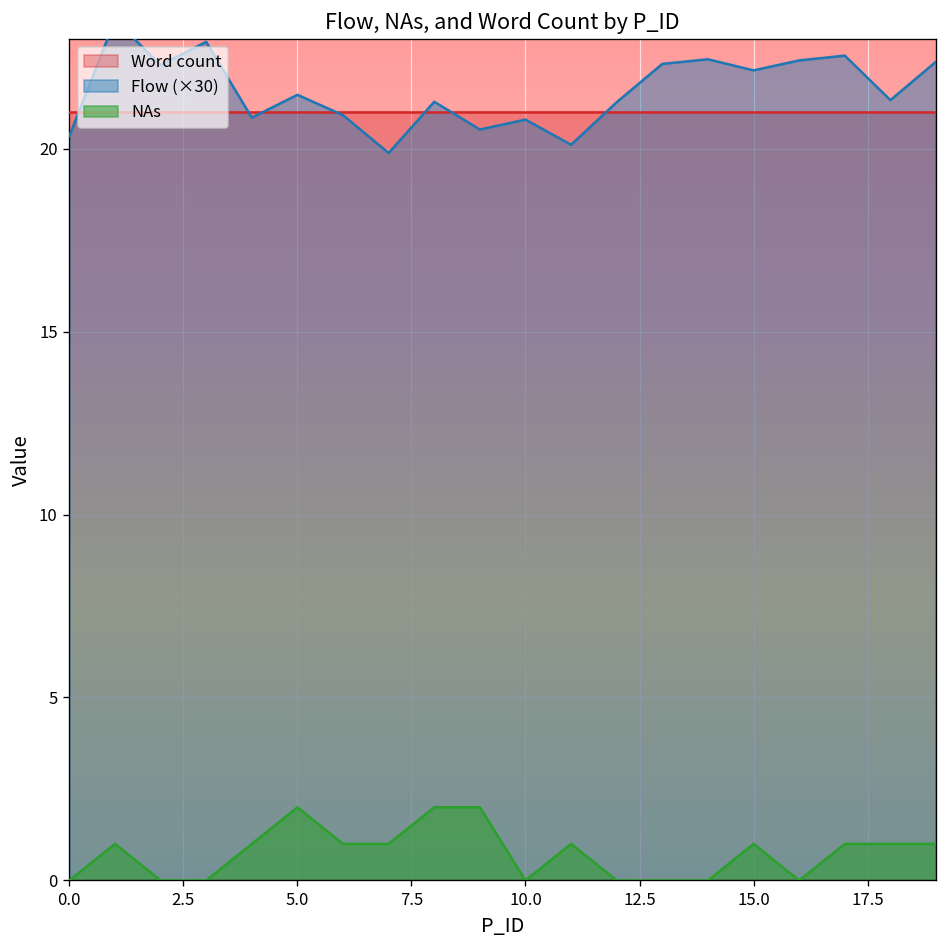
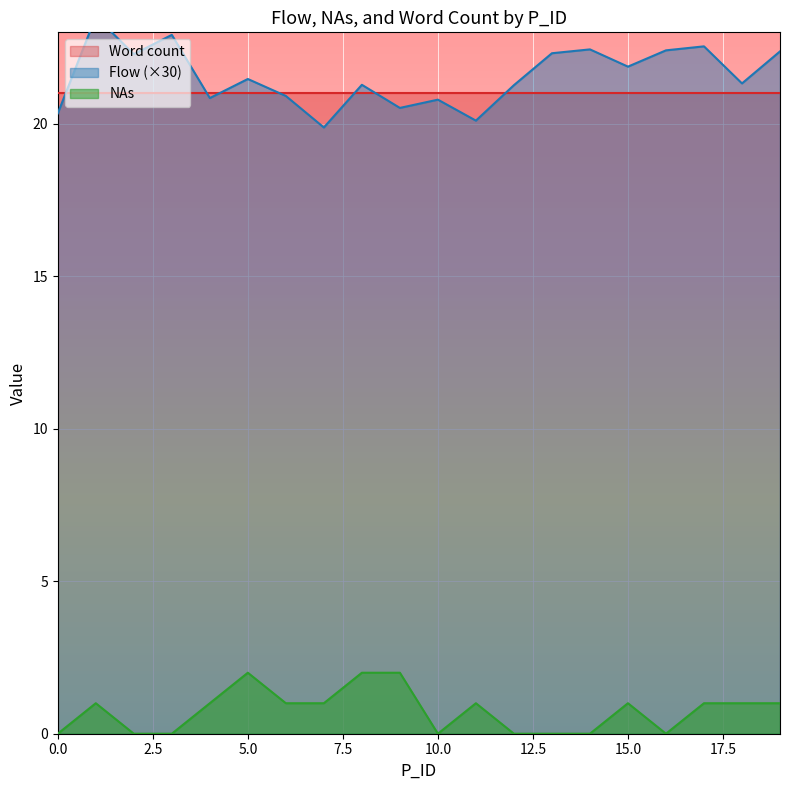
Flow (×30), 15.0: 22.1 -> 21.9
